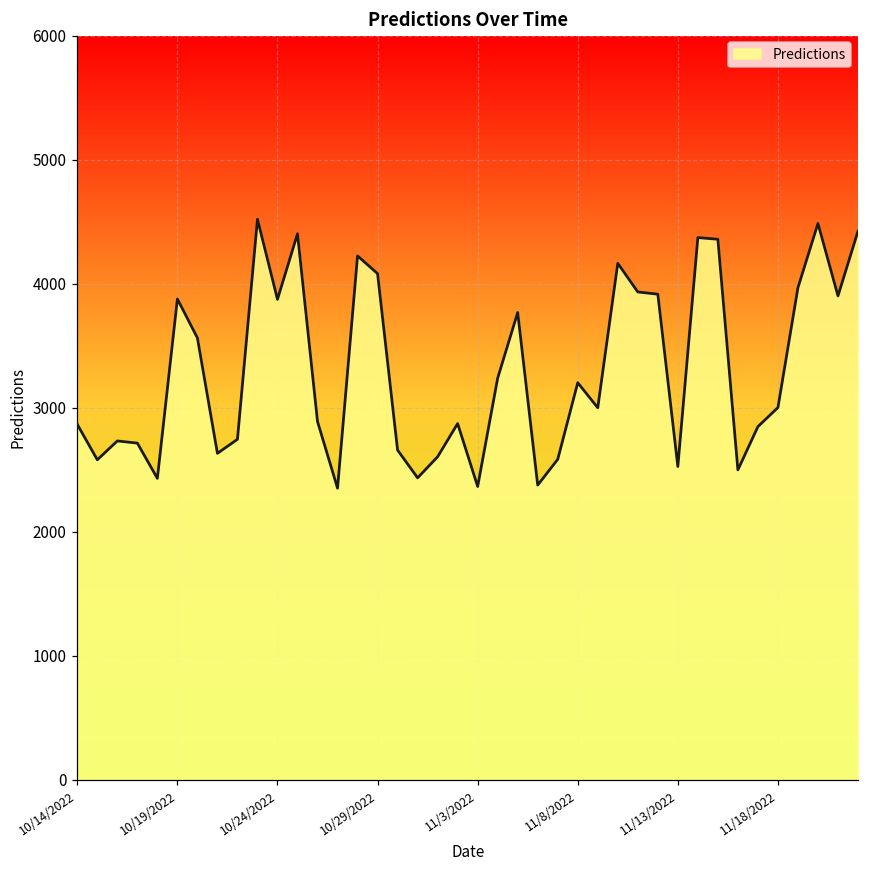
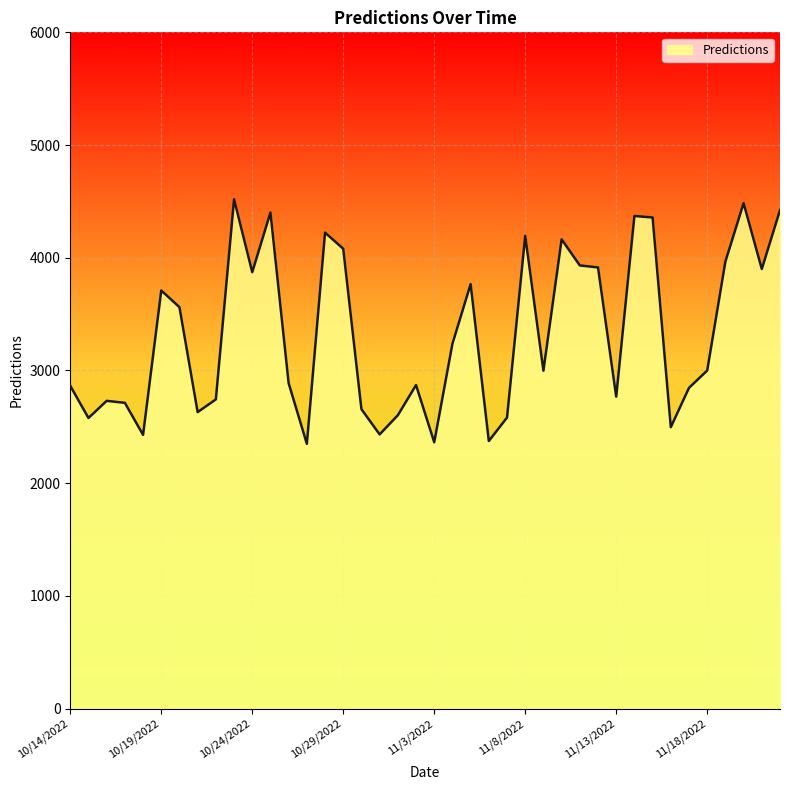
10/19/2022: 3880 -> 3710
11/8/2022: 3200 -> 4190
11/13/2022: 2520 -> 2770
